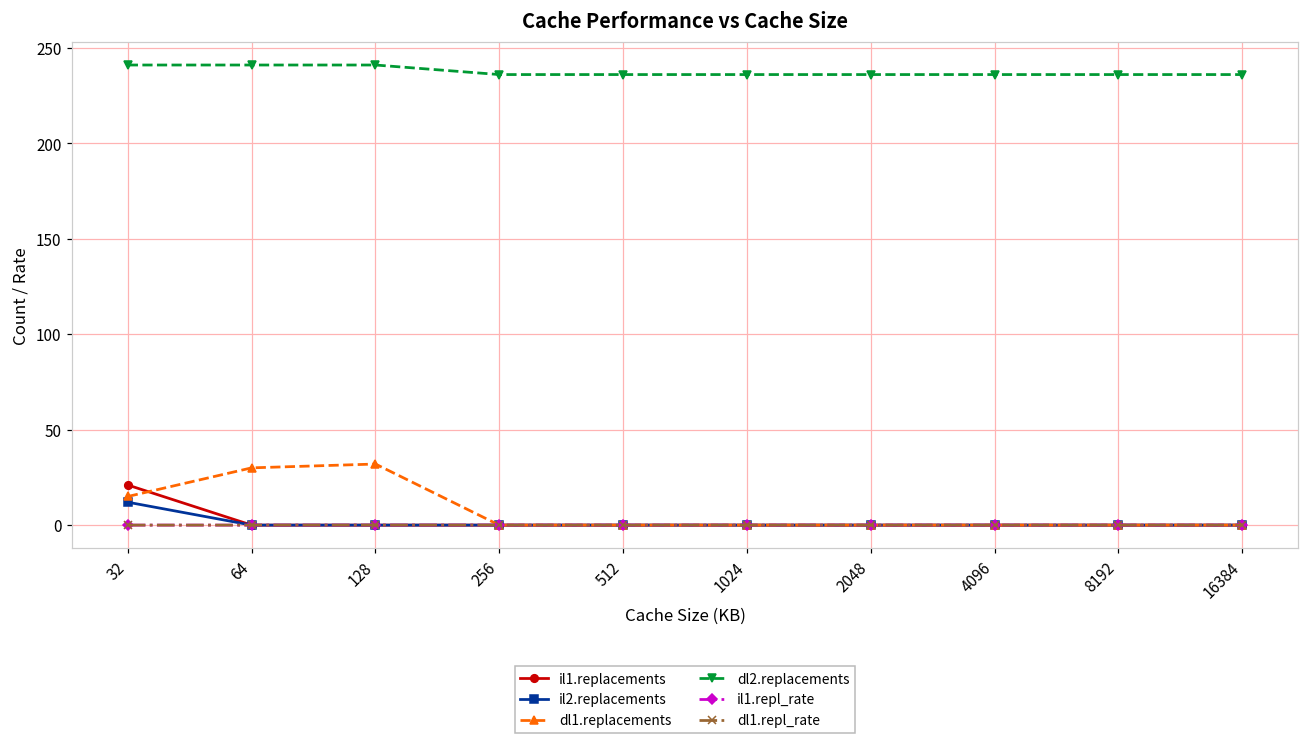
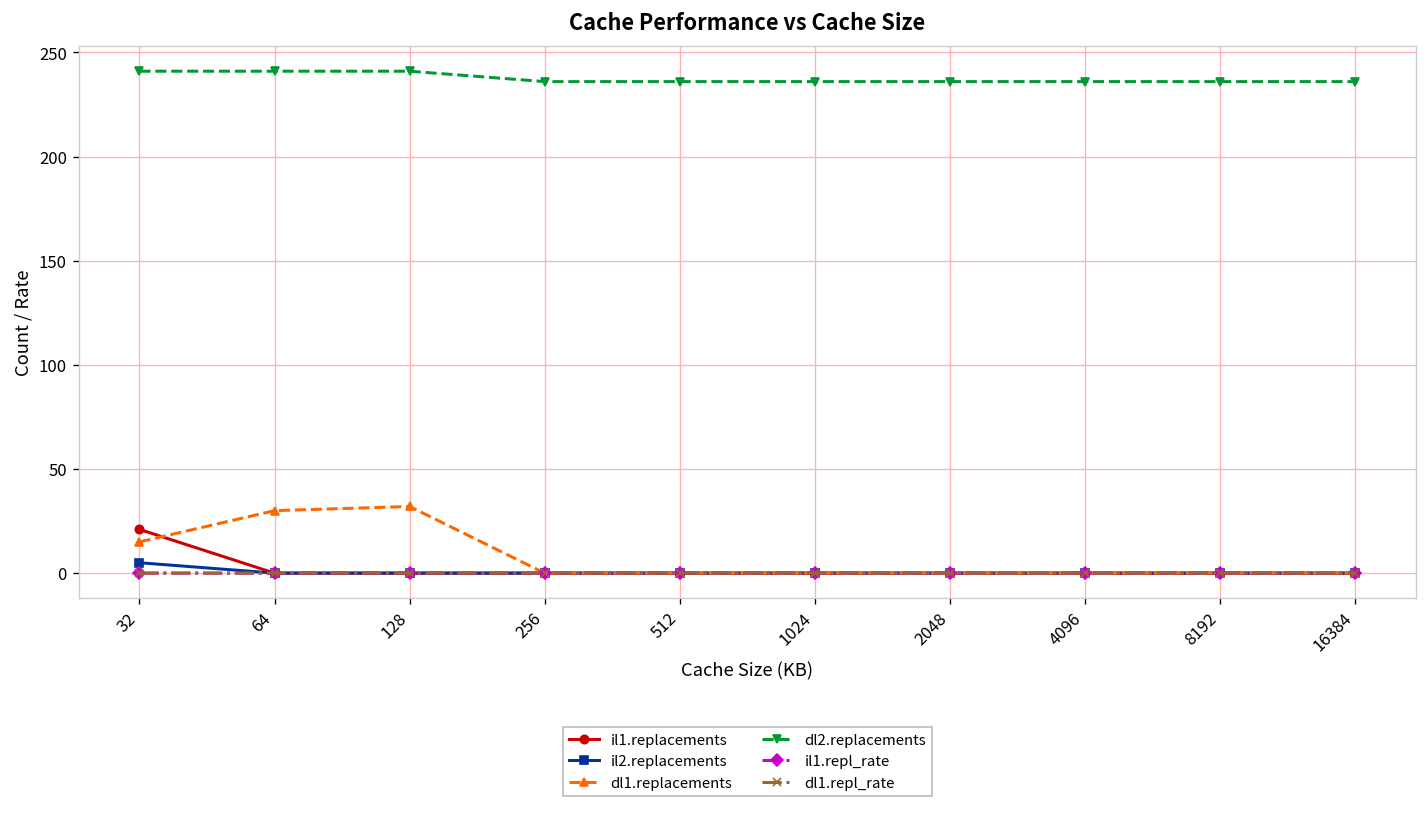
il2.replacements, 32: 12 -> 5
